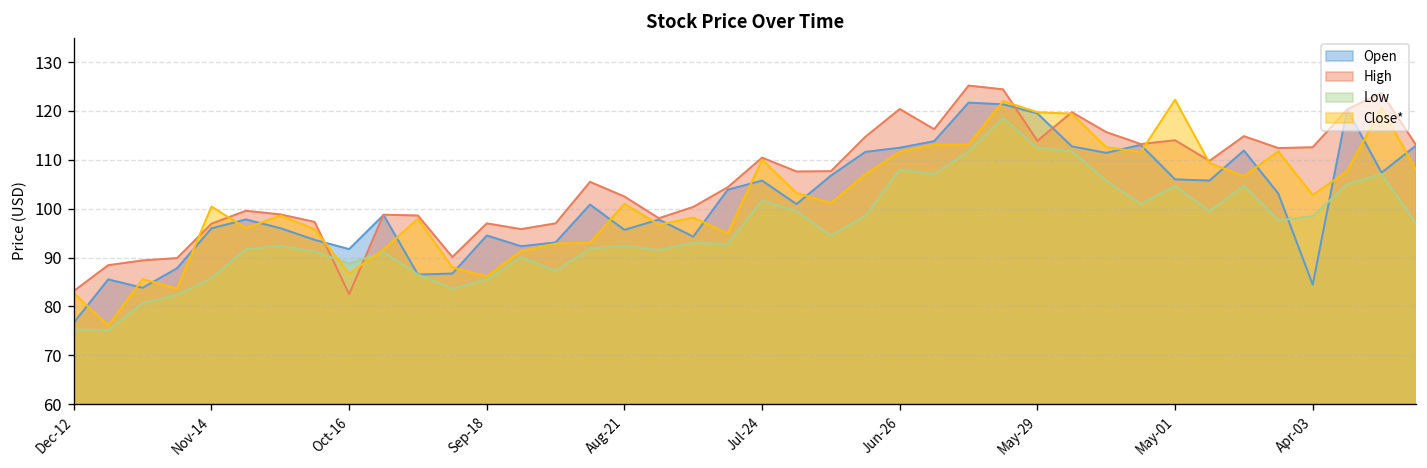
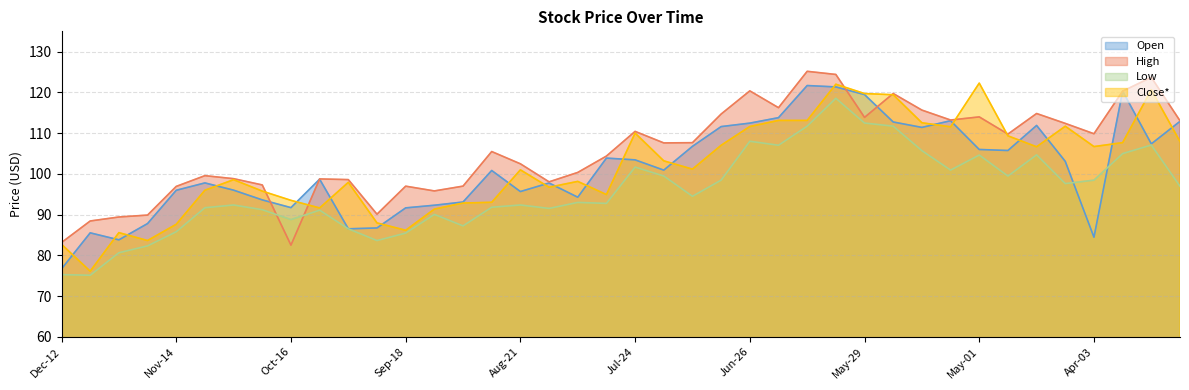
Close*, Nov-14: 100 -> 88
Close*, Oct-16: 87 -> 94
Open, Sep-18: 95 -> 92
Open, Jul-24: 106 -> 103
High, Apr-03: 113 -> 110
Close*, Apr-03: 103 -> 107
